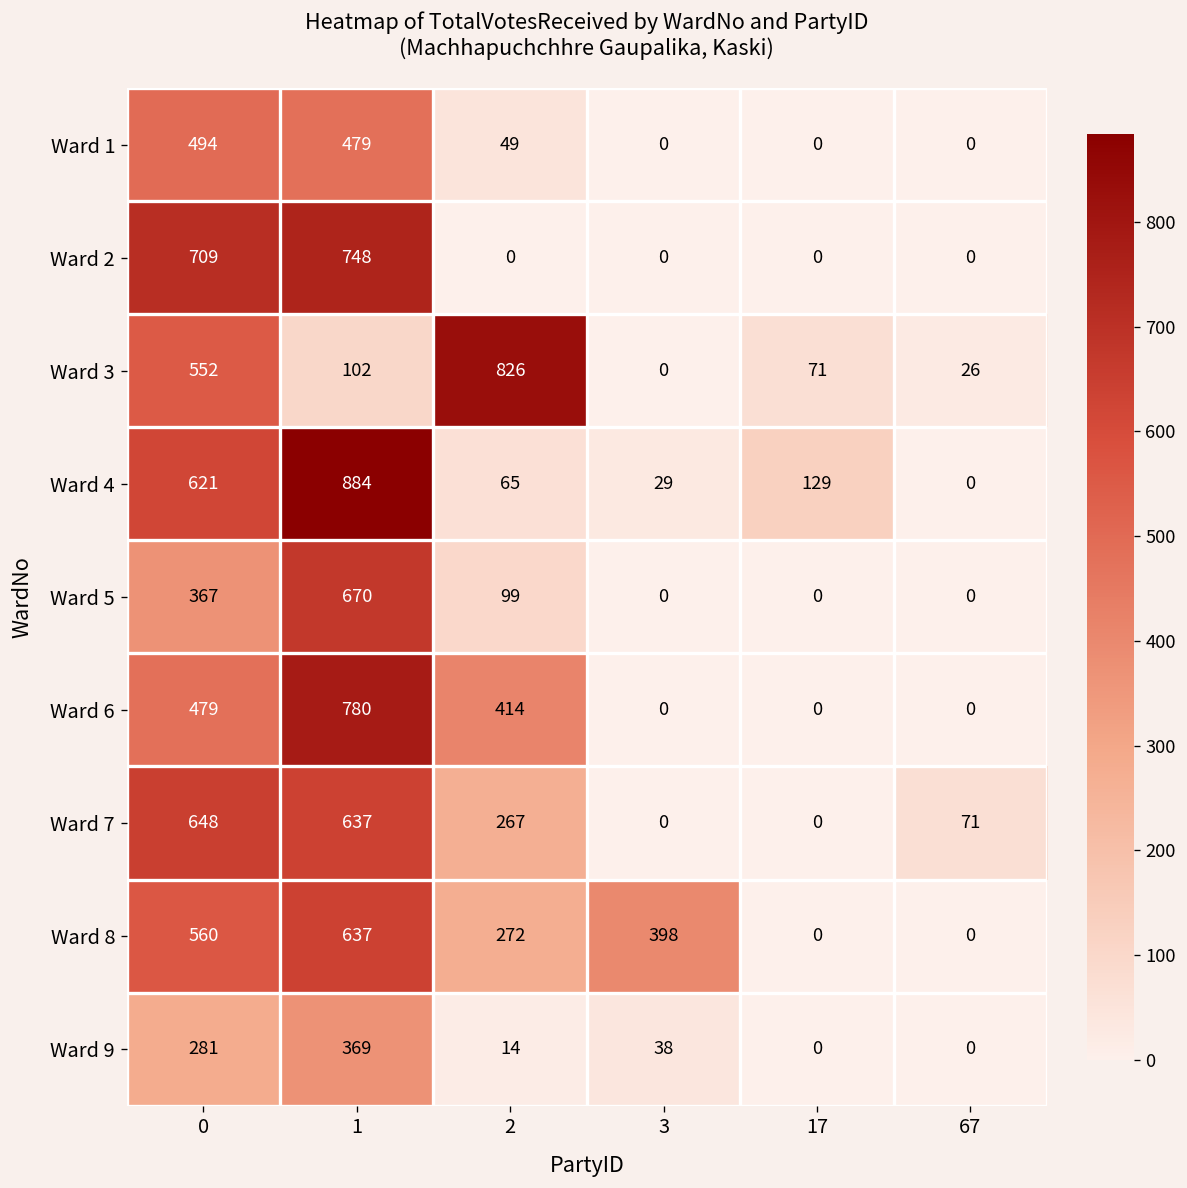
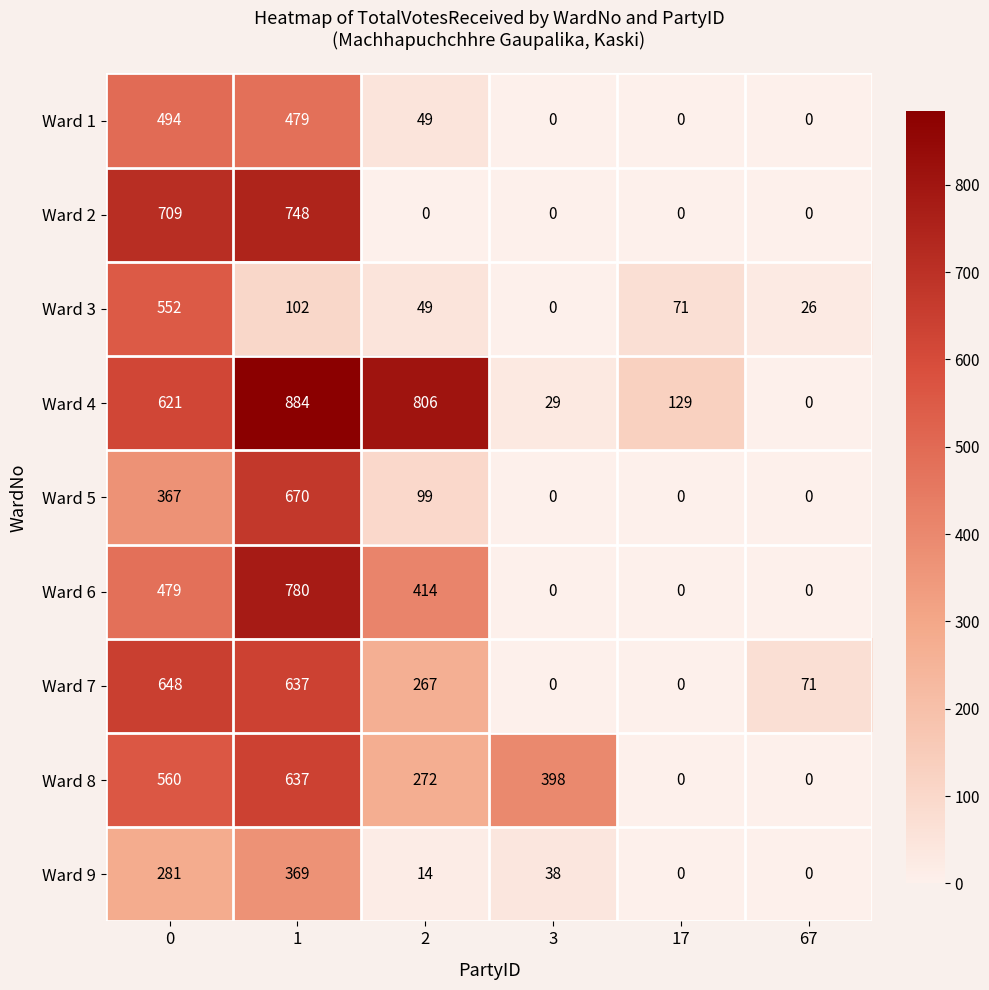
Ward 3, 2: 826 -> 49
Ward 4, 2: 65 -> 806
